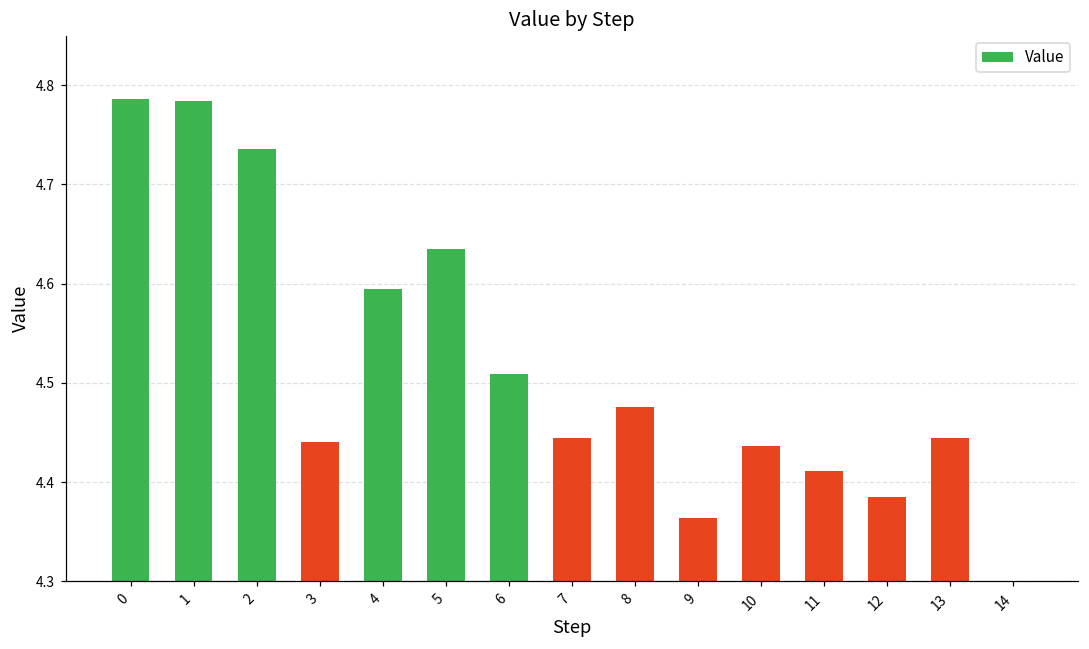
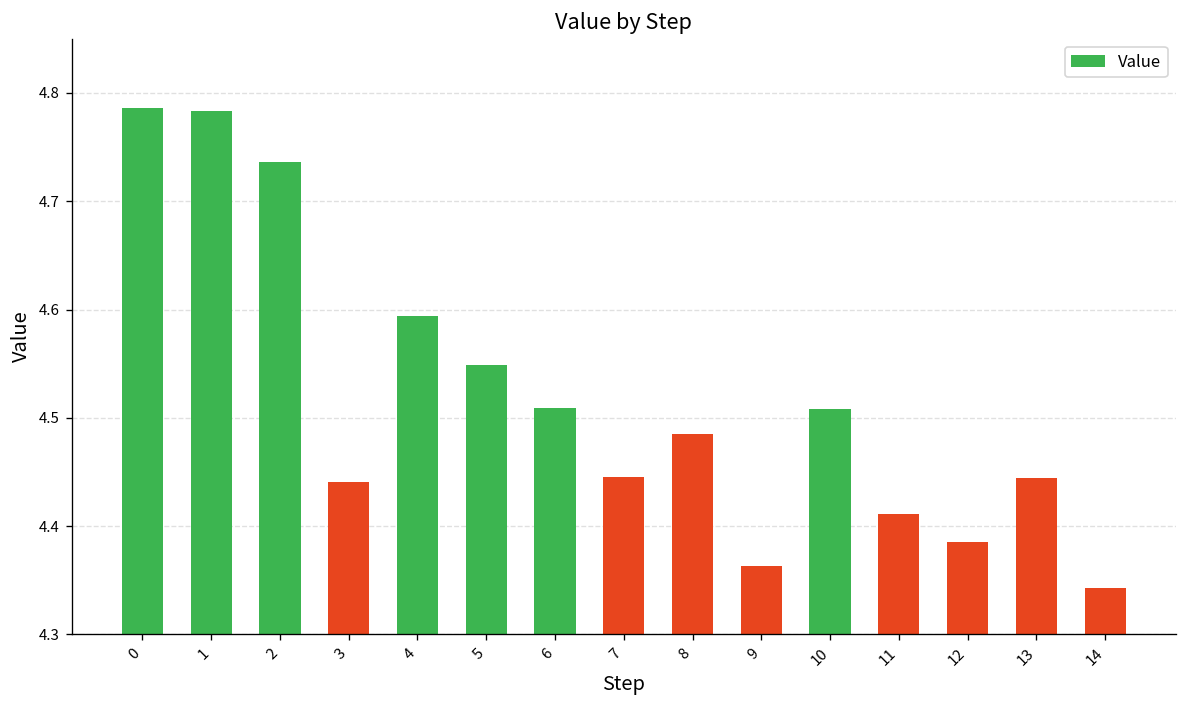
5: 4.64 -> 4.55
8: 4.476 -> 4.485
10: 4.44 -> 4.51
14: 4.30 -> 4.34
